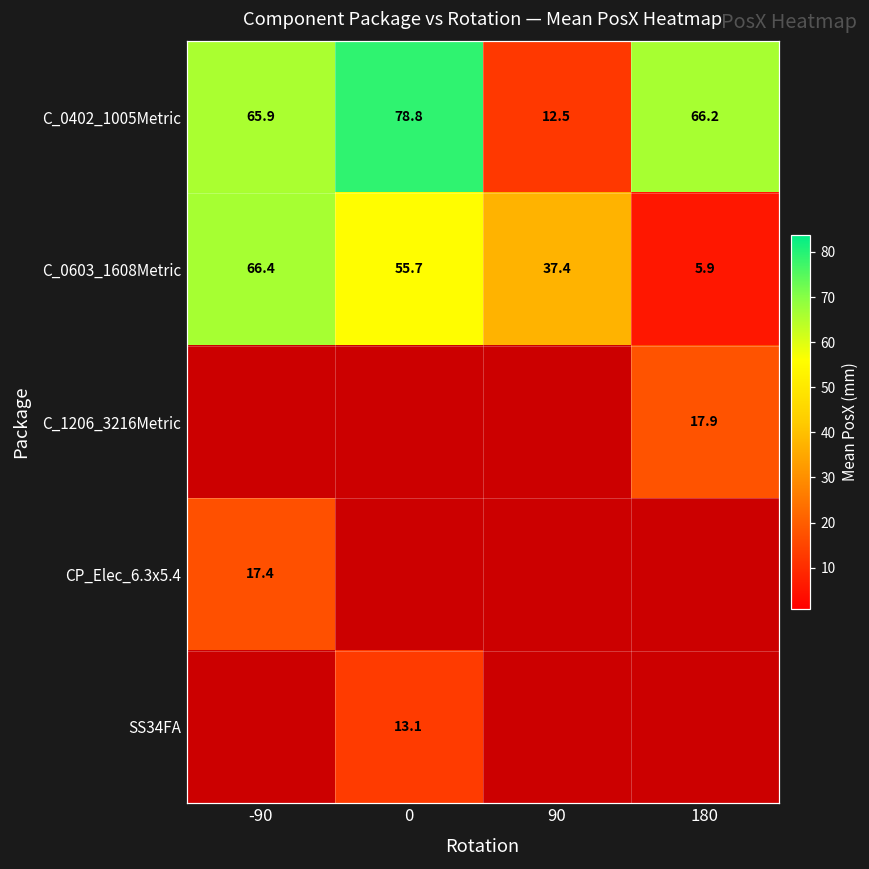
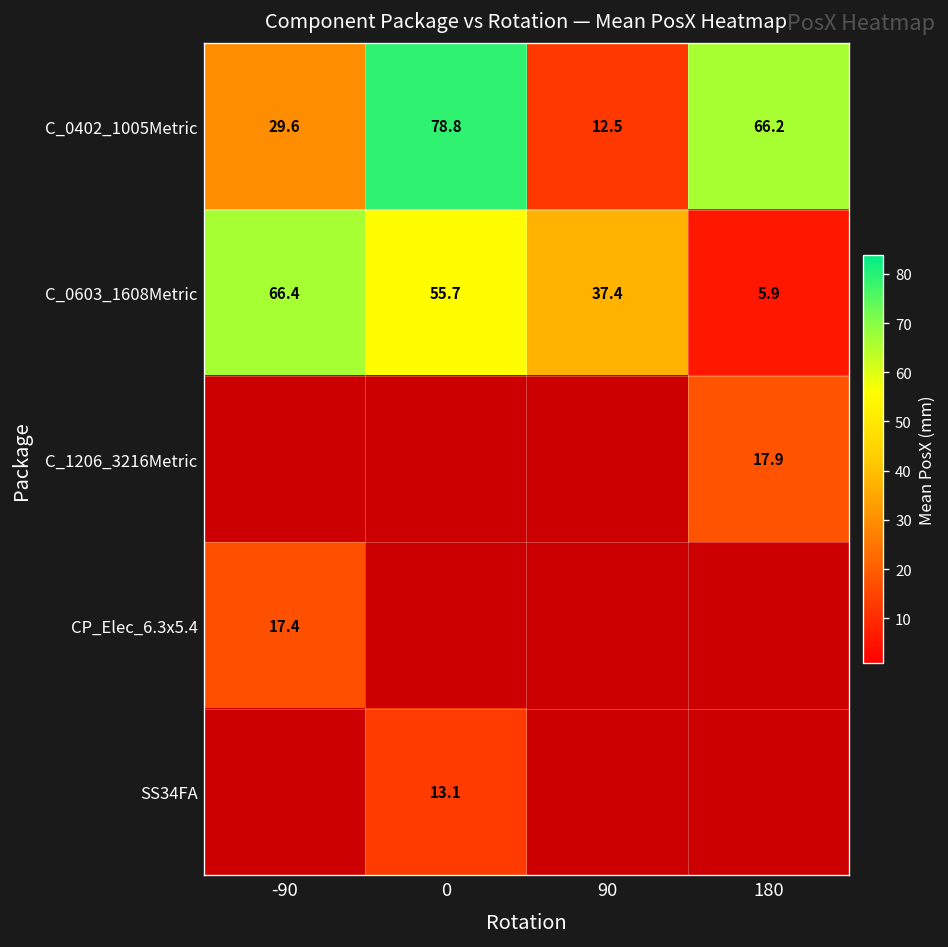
C_0402_1005Metric, -90: 65.9 -> 29.6
